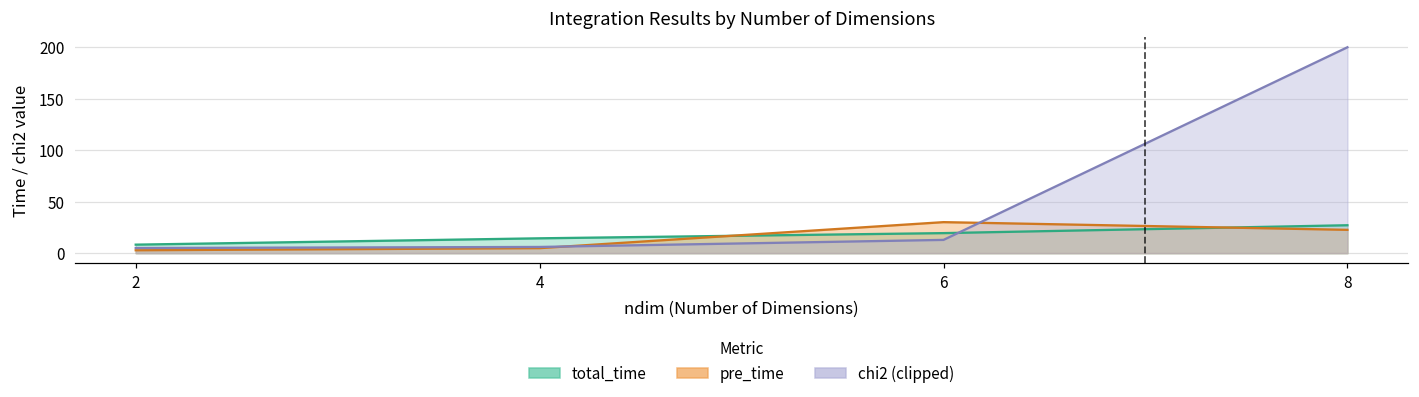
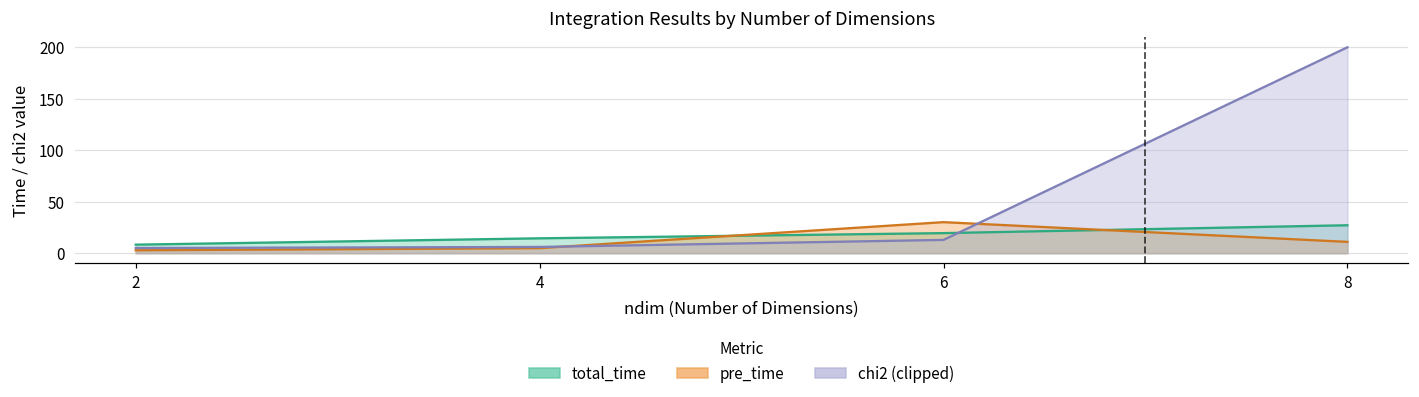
pre_time, 8: 20 -> 10
